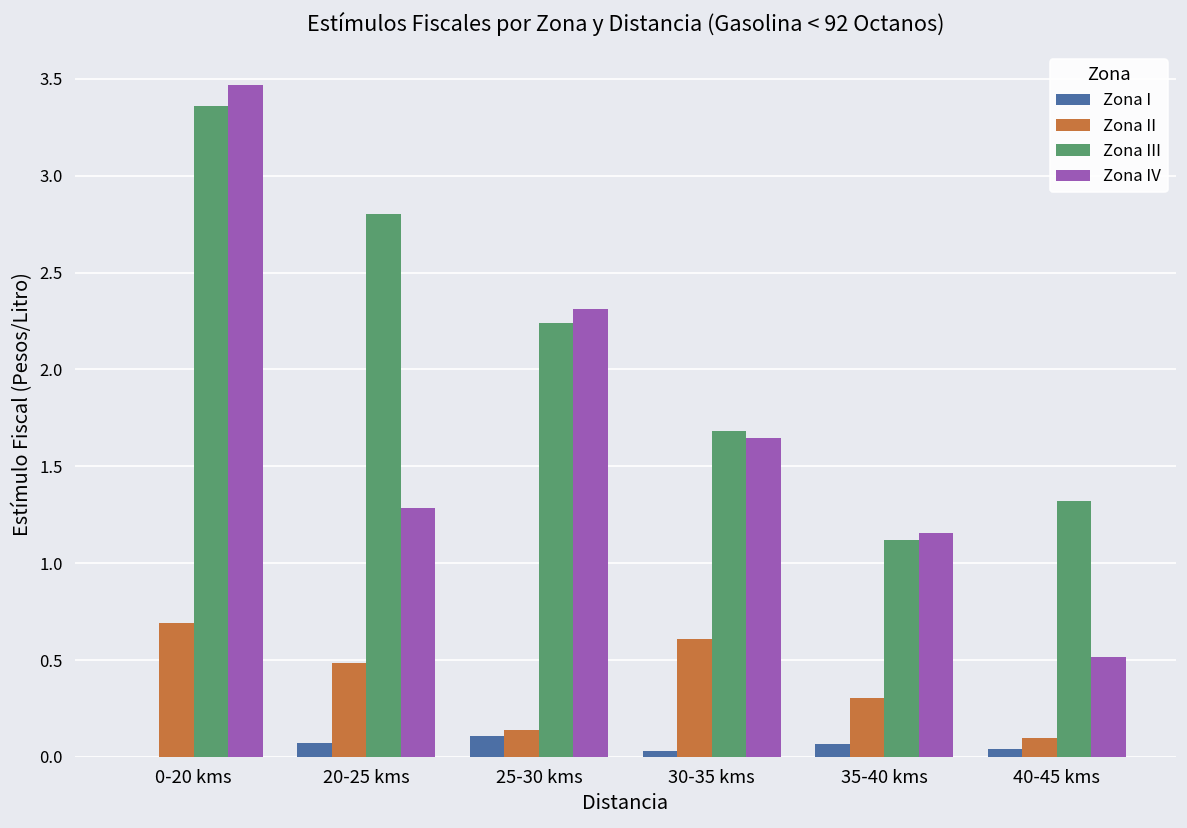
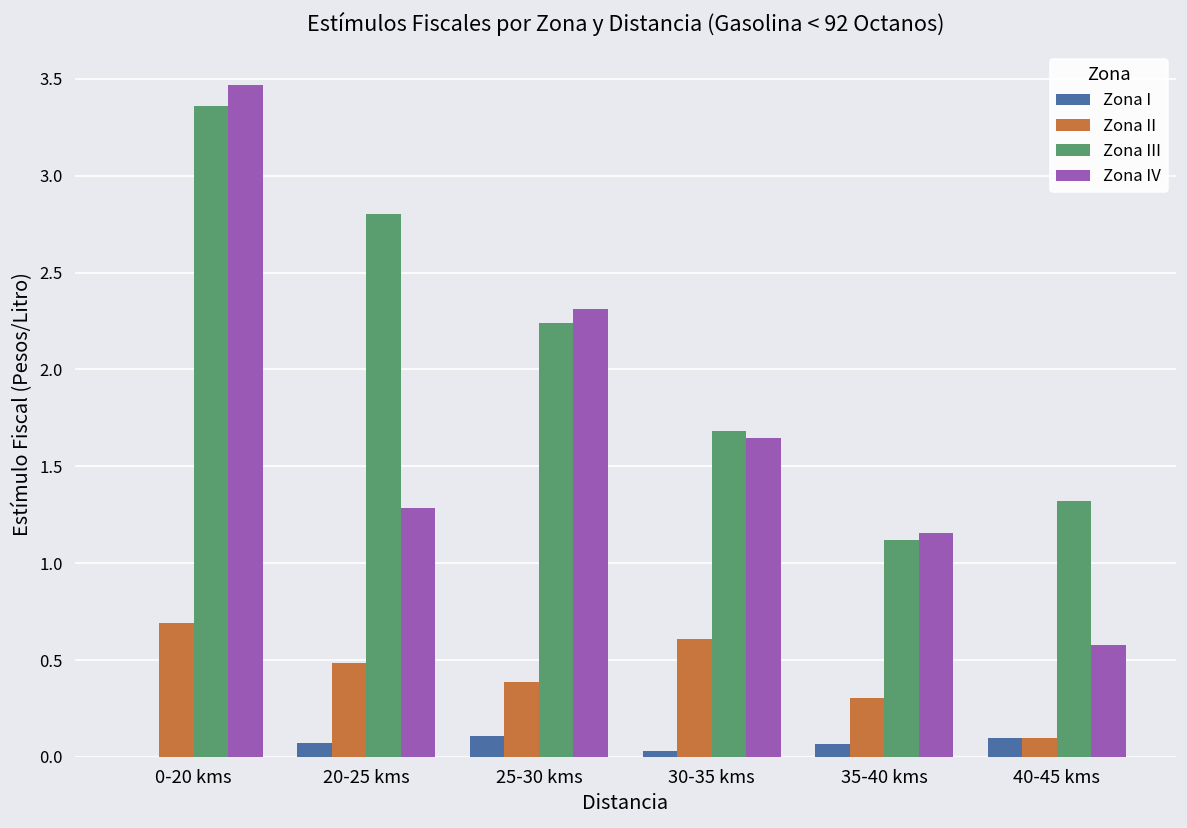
Zona II, 25-30 kms: 0.14 -> 0.39
Zona I, 40-45 kms: 0.04 -> 0.10
Zona IV, 40-45 kms: 0.51 -> 0.58
